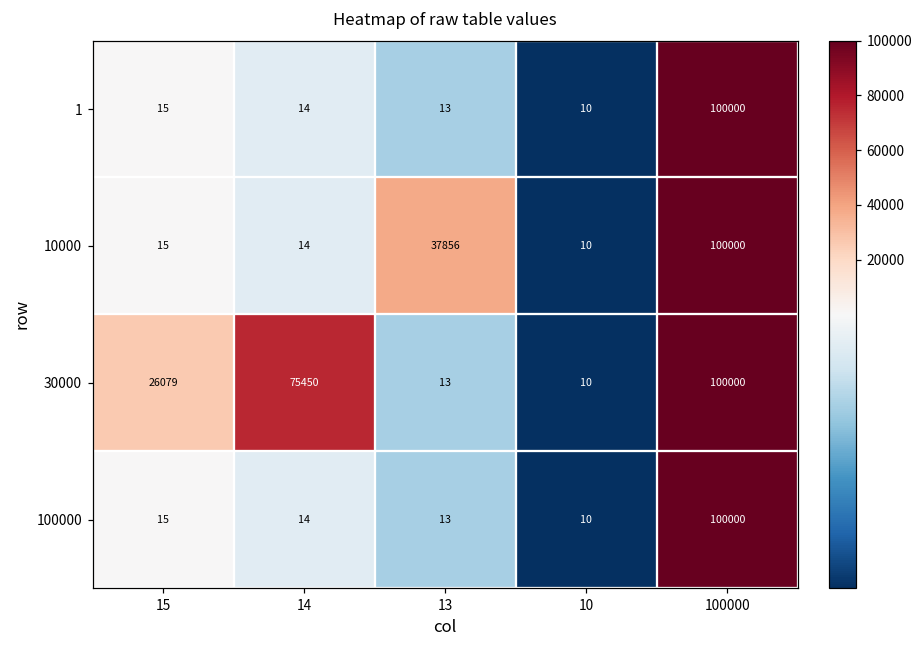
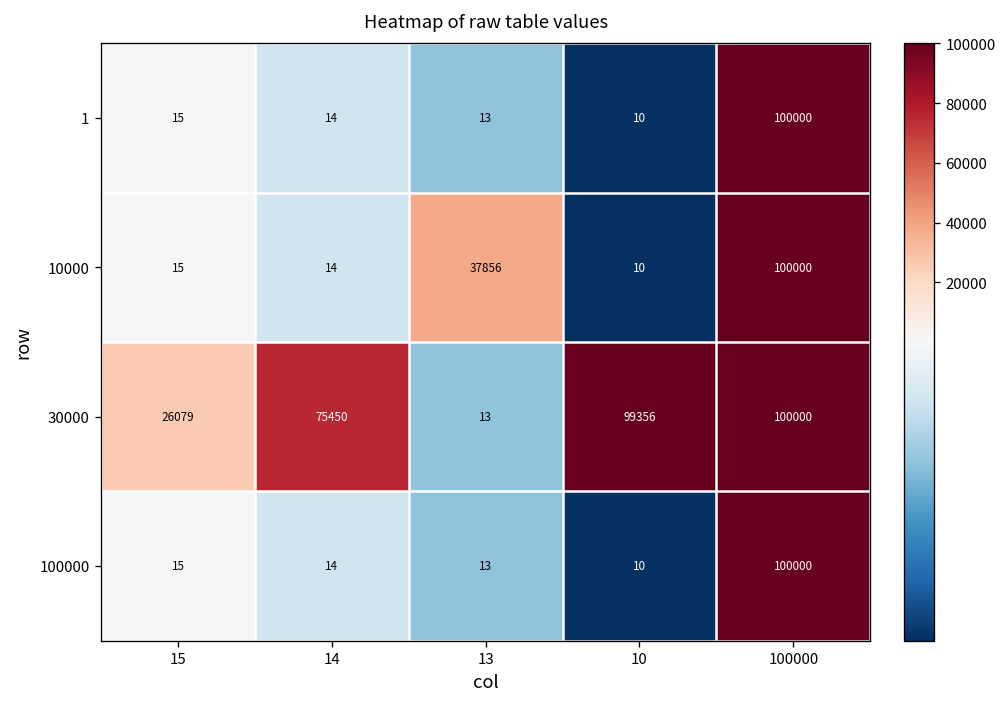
30000, 10: 10 -> 99356
